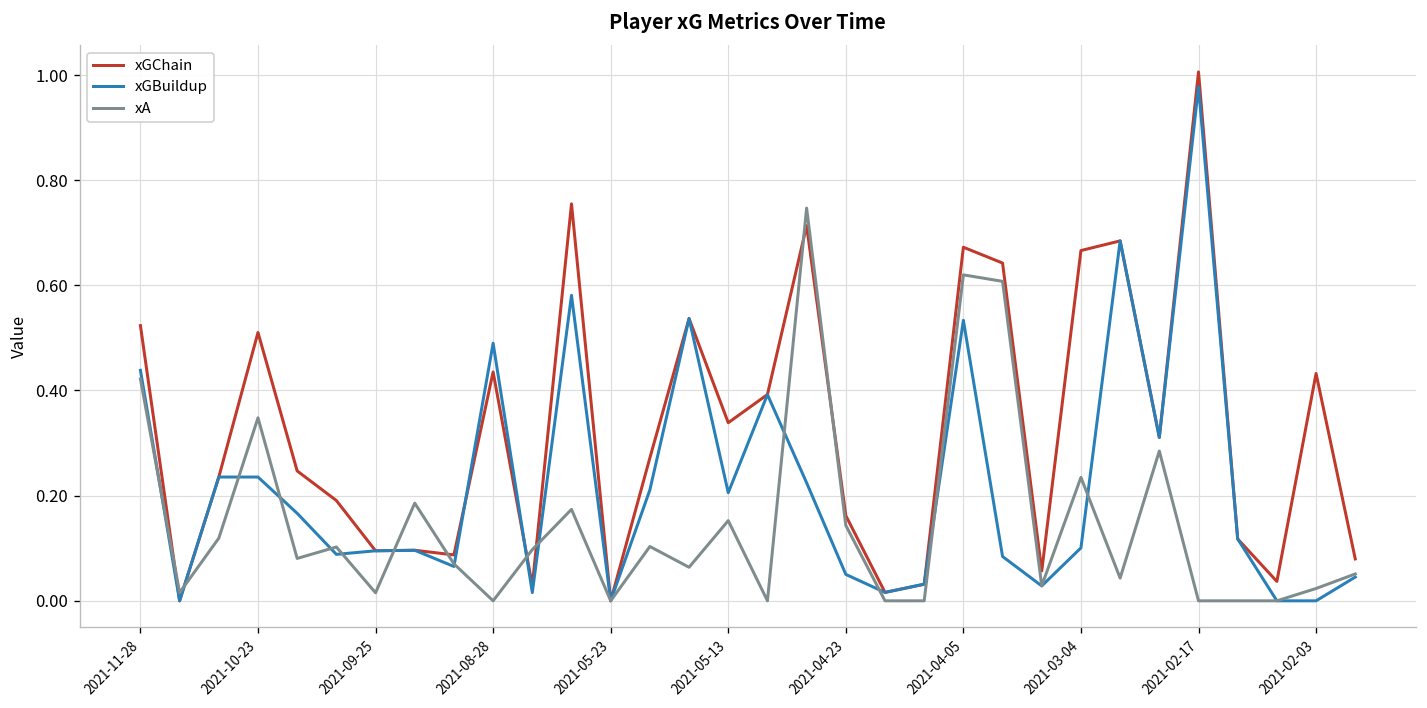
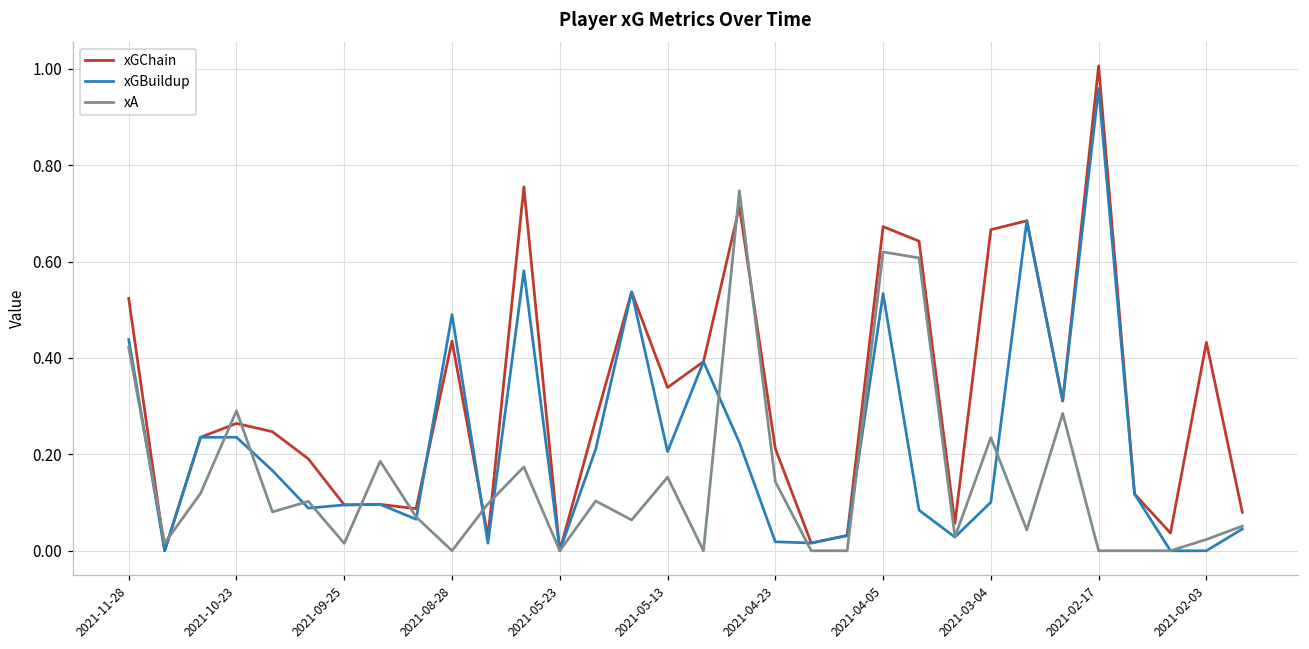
xGChain, 2021-10-23: 0.51 -> 0.26
xA, 2021-10-23: 0.35 -> 0.29
xGChain, 2021-04-23: 0.16 -> 0.21
xGBuildup, 2021-04-23: 0.05 -> 0.02
xGBuildup, 2021-02-17: 0.98 -> 0.96
